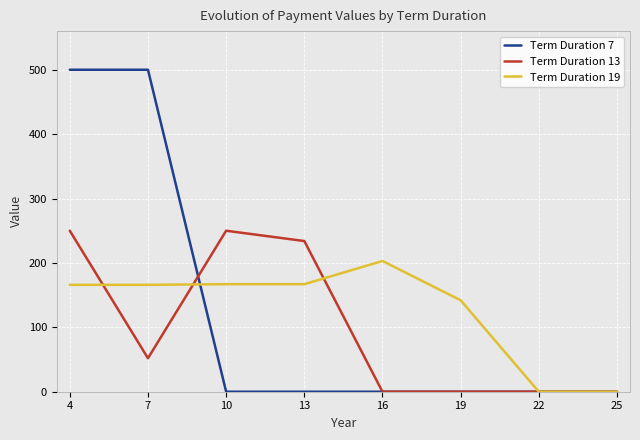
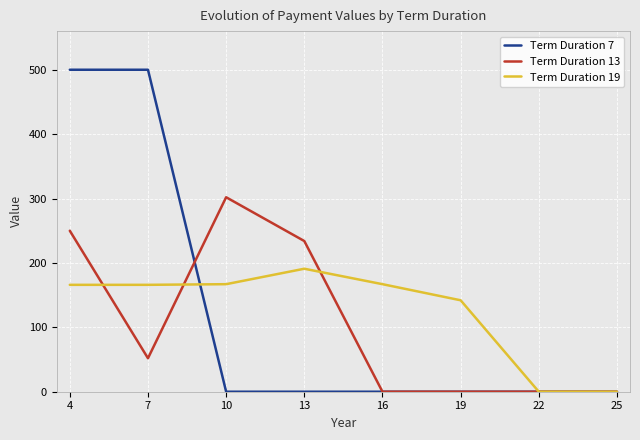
Term Duration 13, 10: 250 -> 300
Term Duration 19, 13: 170 -> 190
Term Duration 19, 16: 200 -> 170
